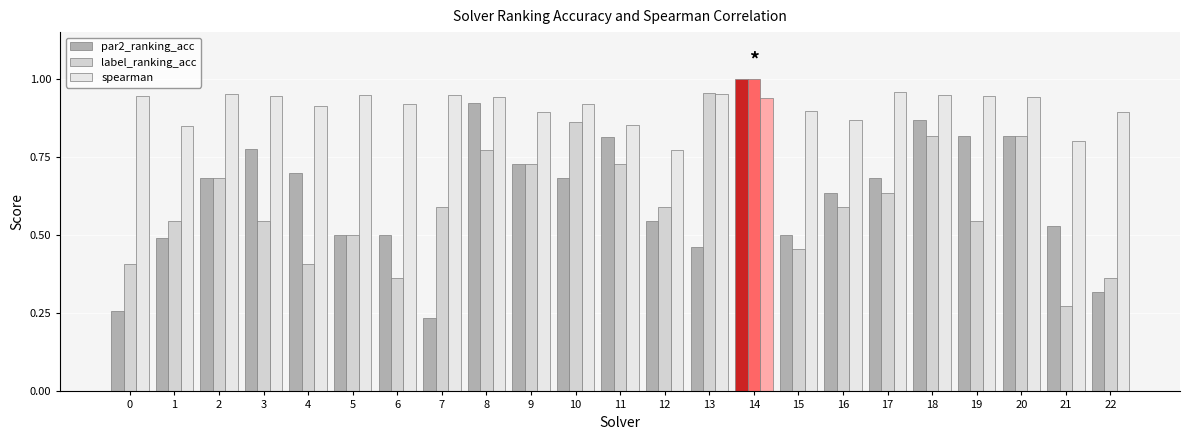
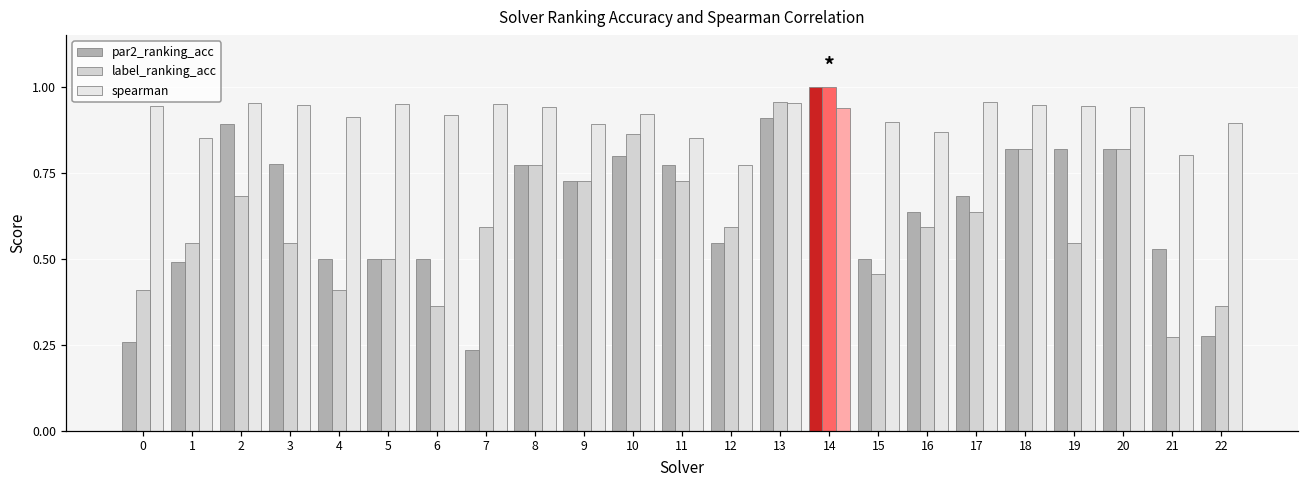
par2_ranking_acc, 2: 0.68 -> 0.89
par2_ranking_acc, 4: 0.7 -> 0.5
par2_ranking_acc, 8: 0.92 -> 0.77
par2_ranking_acc, 10: 0.68 -> 0.80
par2_ranking_acc, 11: 0.82 -> 0.77
par2_ranking_acc, 13: 0.46 -> 0.91
par2_ranking_acc, 18: 0.87 -> 0.82
par2_ranking_acc, 22: 0.32 -> 0.28
